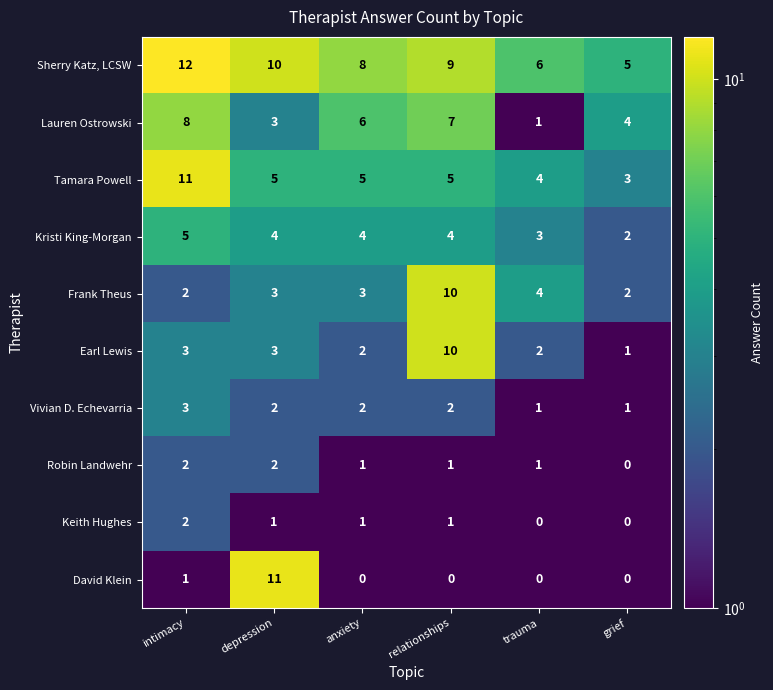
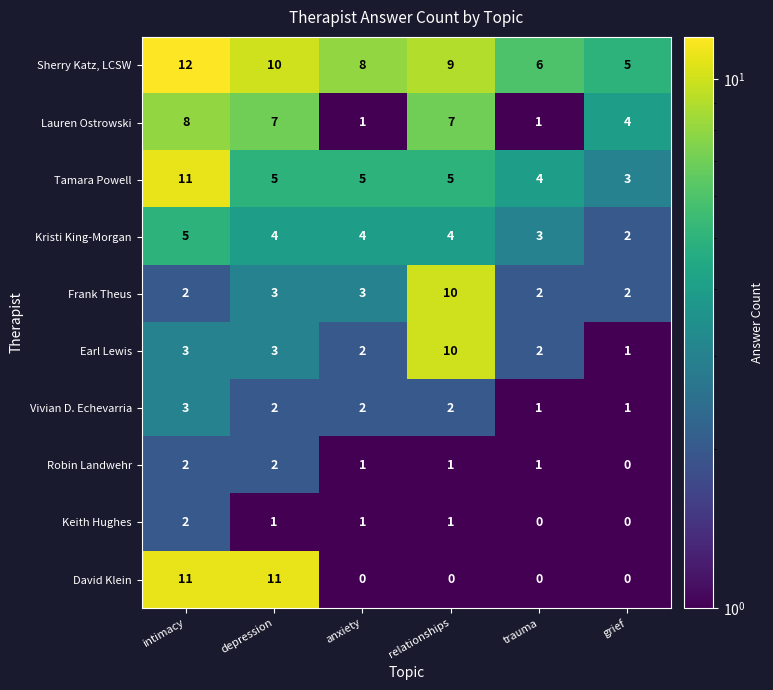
Lauren Ostrowski, depression: 3 -> 7
Lauren Ostrowski, anxiety: 6 -> 1
Frank Theus, trauma: 4 -> 2
David Klein, intimacy: 1 -> 11
